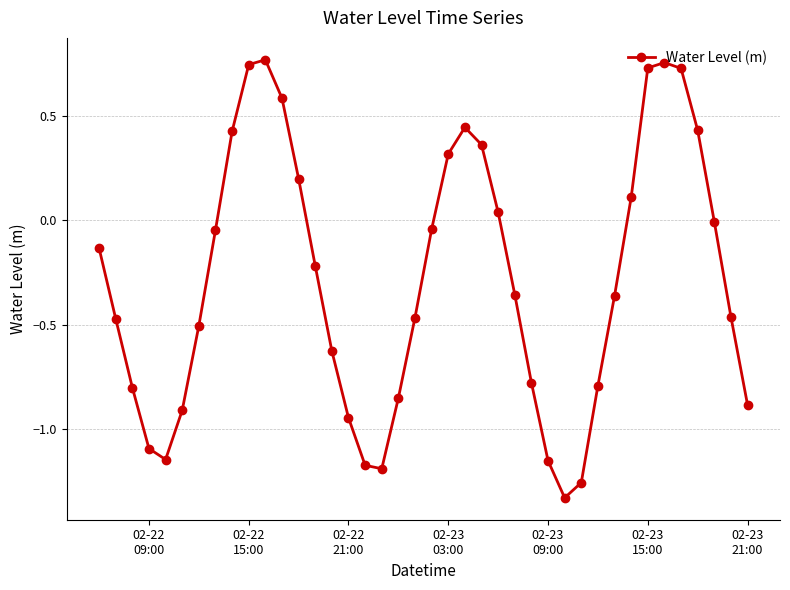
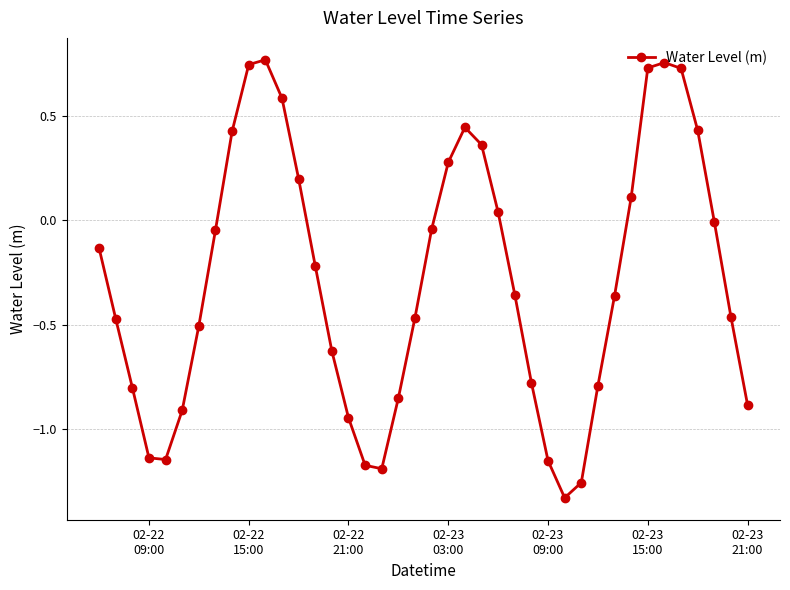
02-22 09:00: -1.09 -> -1.14
02-23 03:00: 0.32 -> 0.28
